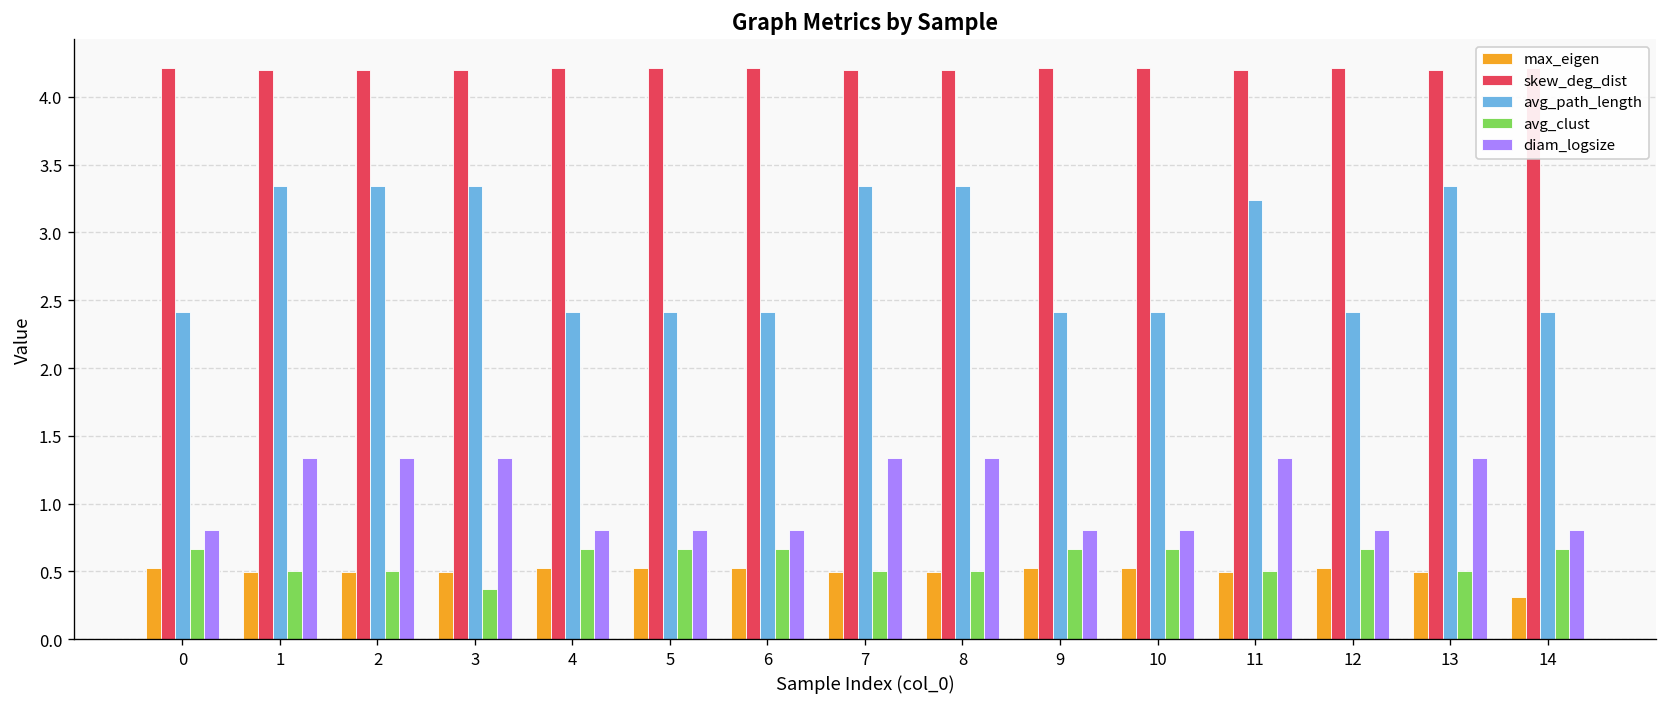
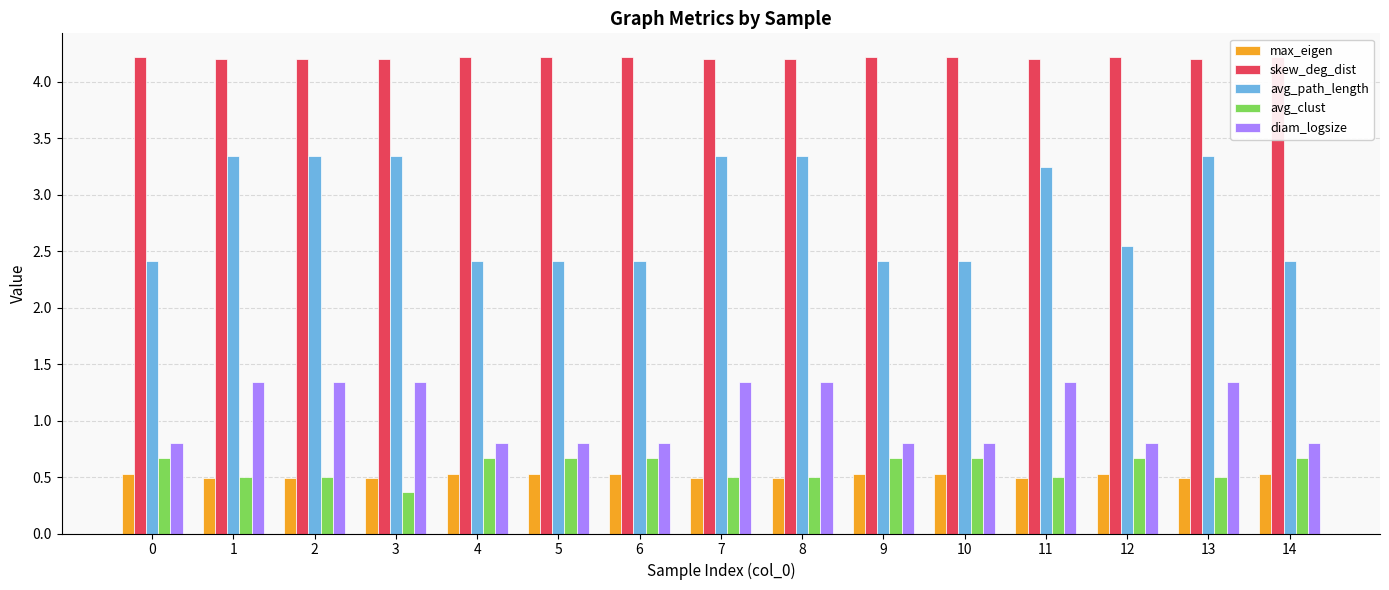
avg_path_length, 12: 2.41 -> 2.54
max_eigen, 14: 0.31 -> 0.52
